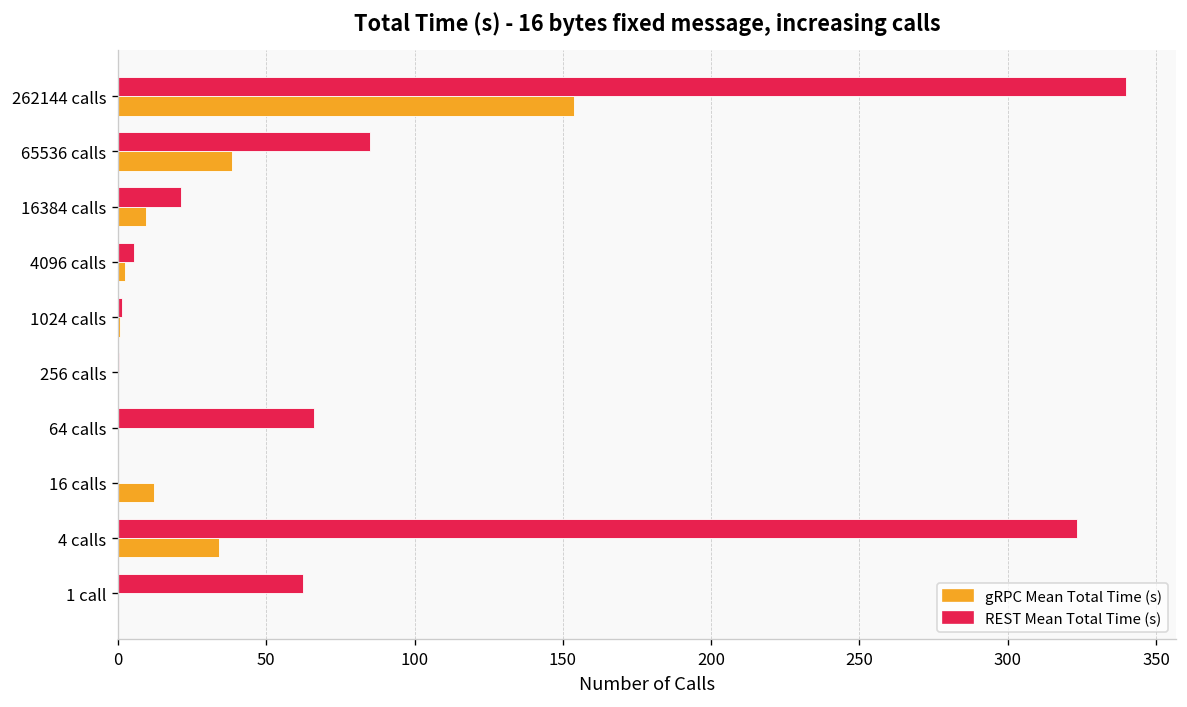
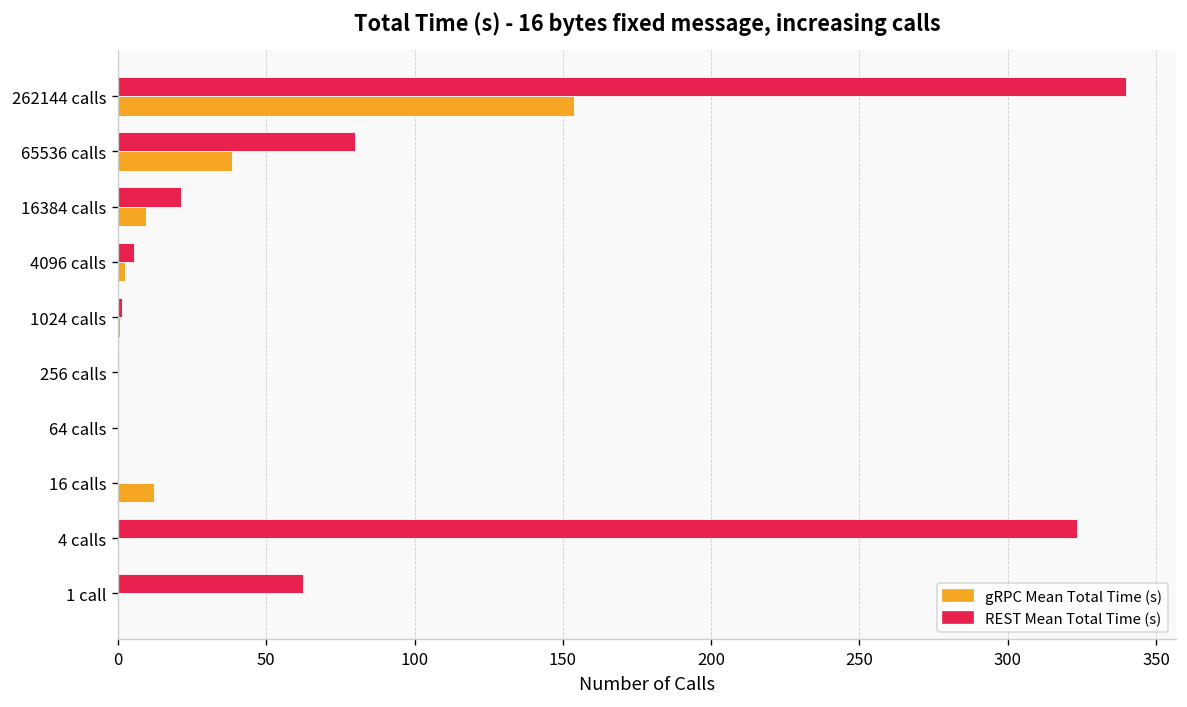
REST Mean Total Time (s), 65536 calls: 85 -> 80
REST Mean Total Time (s), 64 calls: 66 -> 0
gRPC Mean Total Time (s), 4 calls: 34 -> 0
